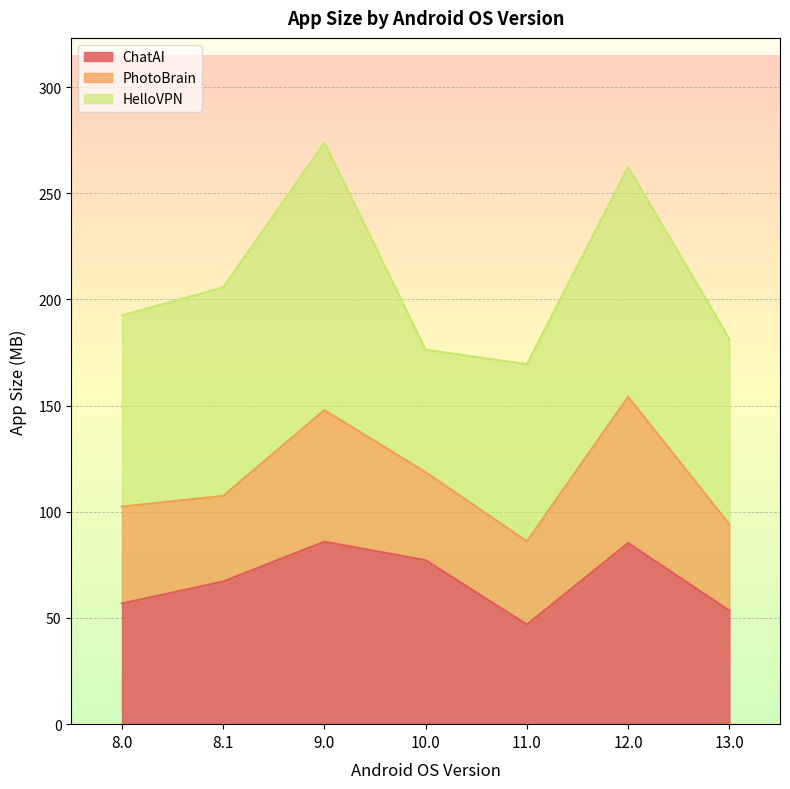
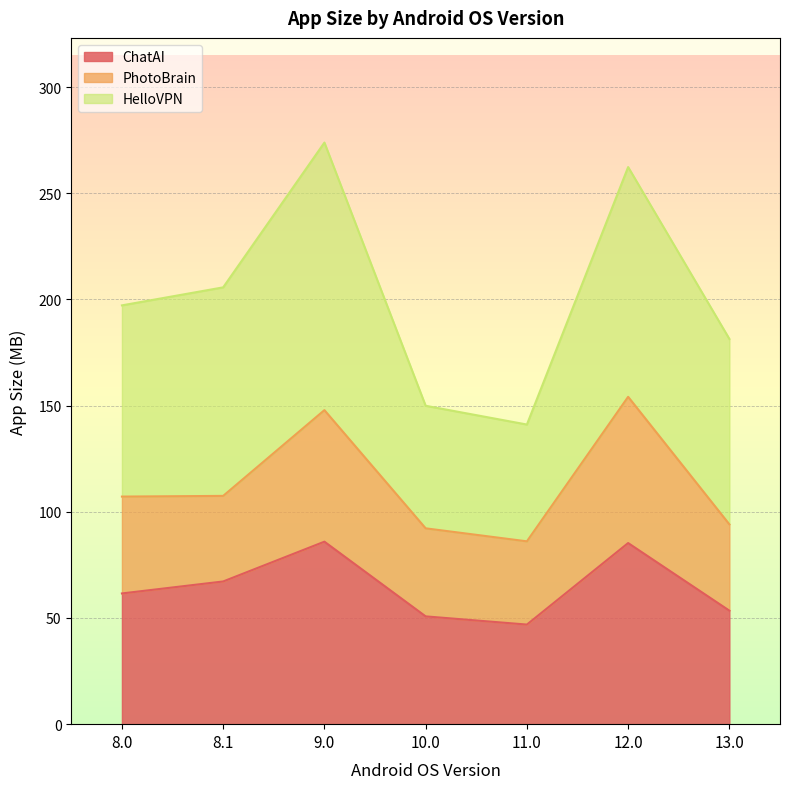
ChatAI, 8.0: 57 -> 62
ChatAI, 10.0: 77 -> 51
HelloVPN, 11.0: 83 -> 55
